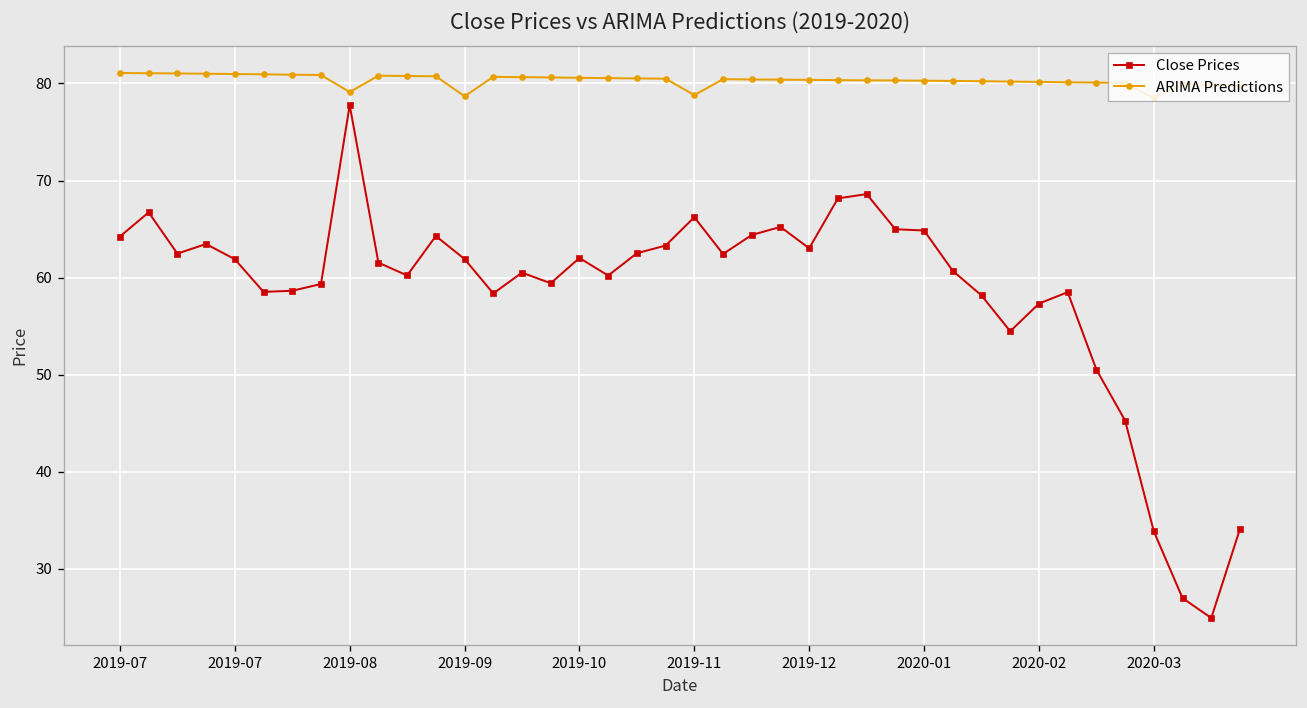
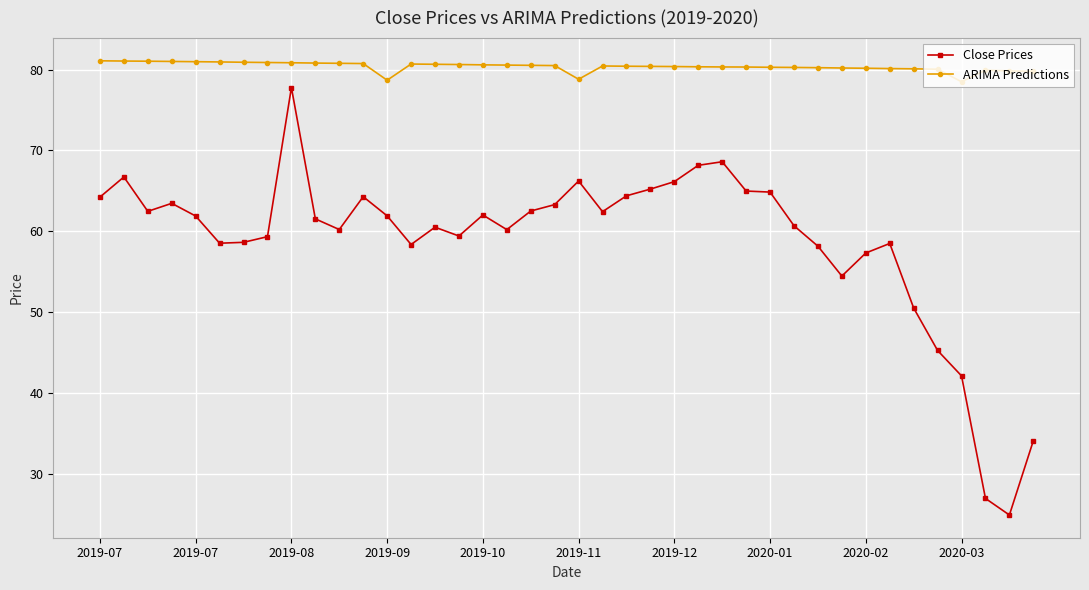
ARIMA Predictions, 2019-08: 79 -> 81
Close Prices, 2019-12: 63 -> 66
Close Prices, 2020-03: 34 -> 42
